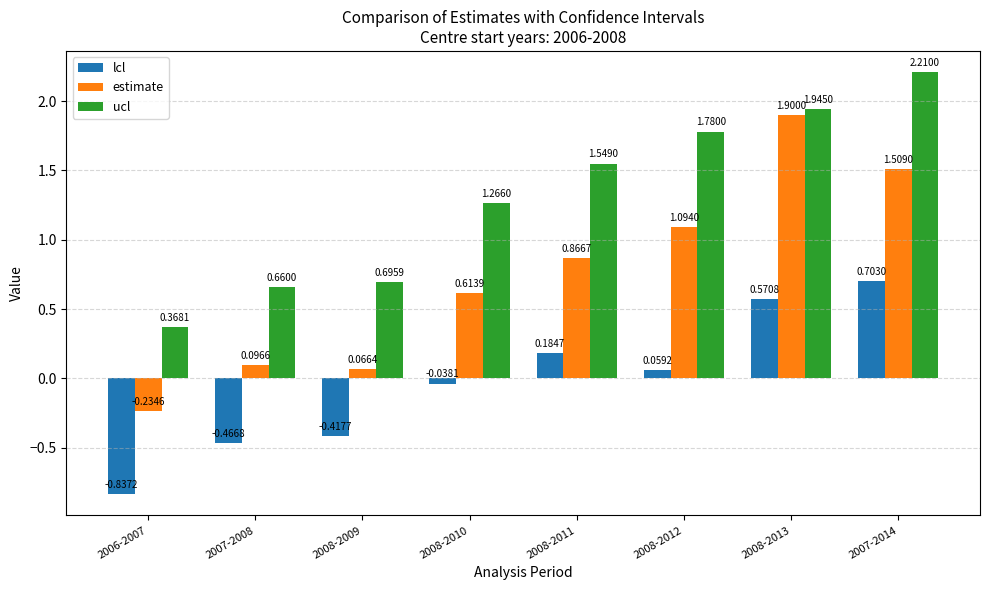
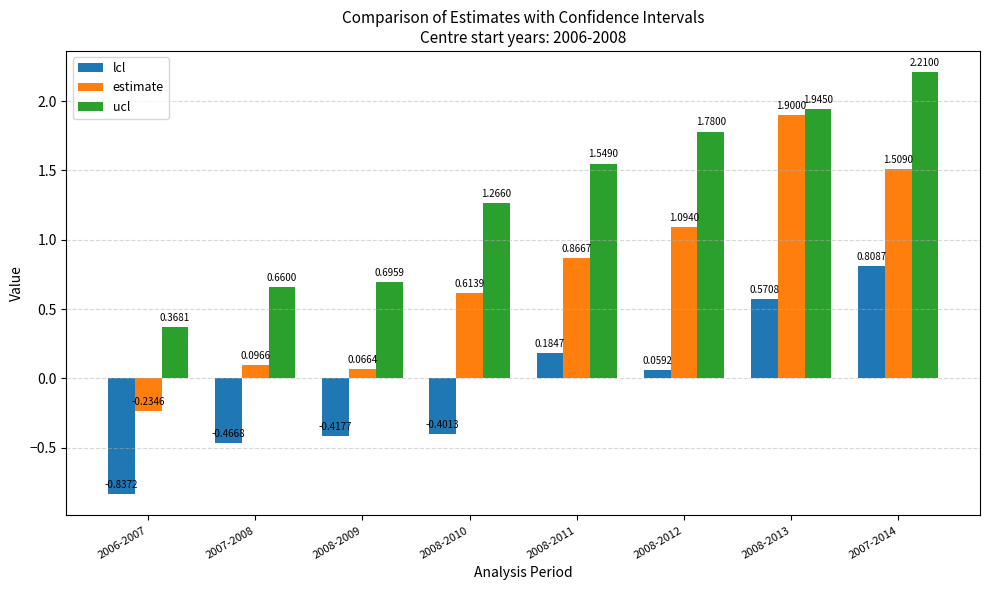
lcl, 2008-2010: -0.0381 -> -0.4013
lcl, 2007-2014: 0.7030 -> 0.8087
